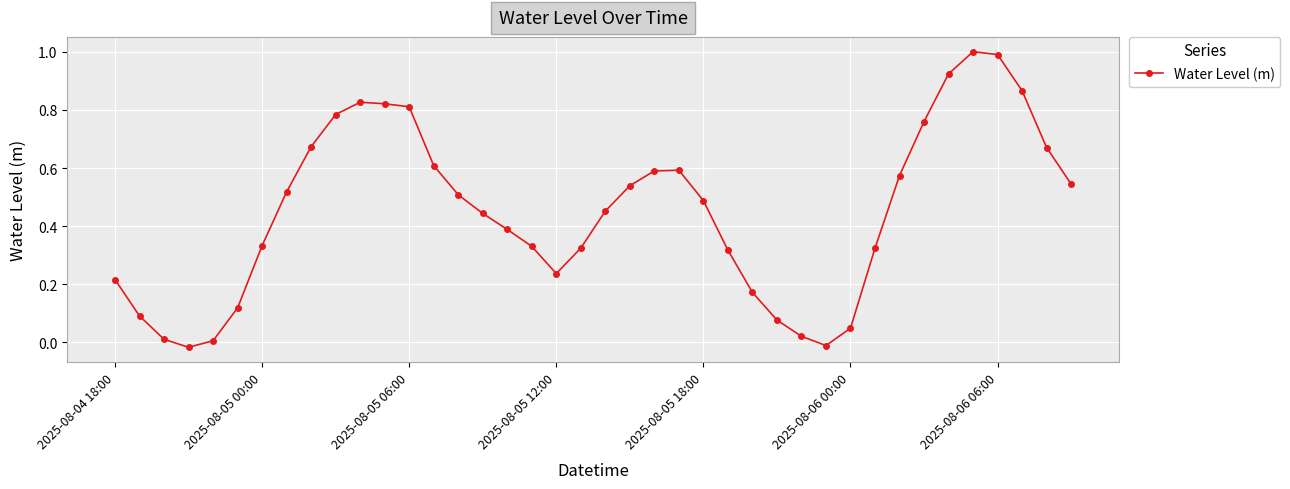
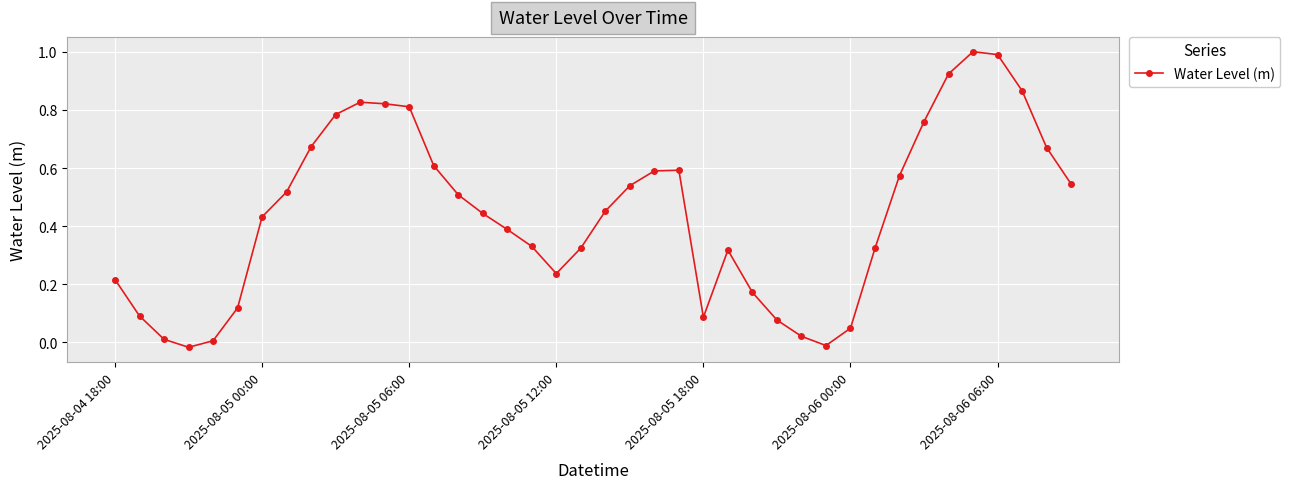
2025-08-05 00:00: 0.33 -> 0.43
2025-08-05 18:00: 0.49 -> 0.09
